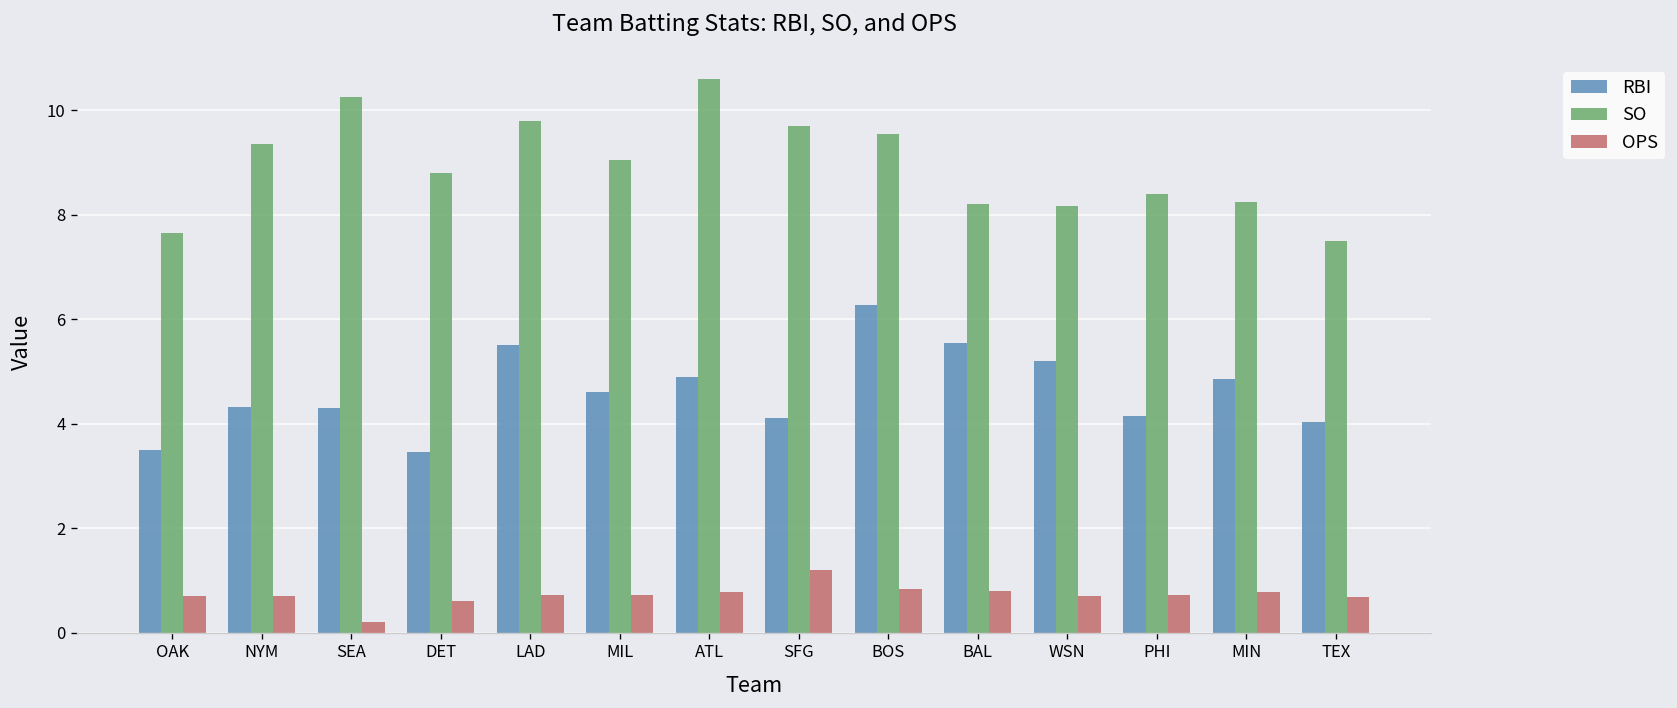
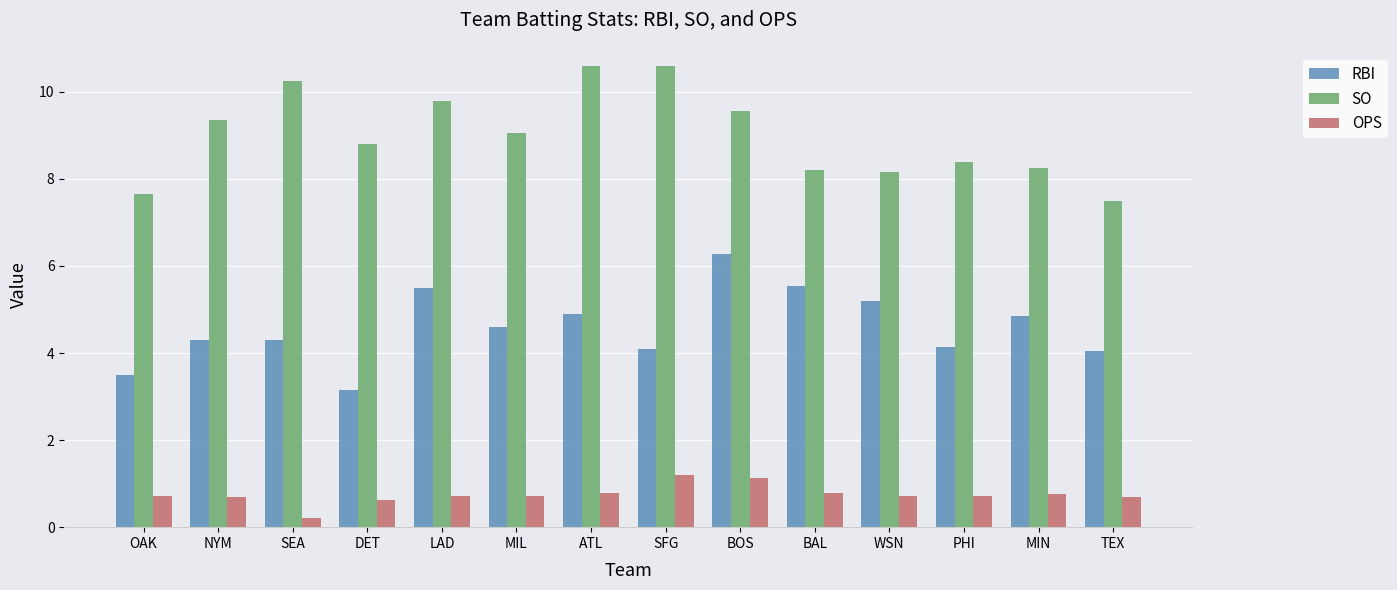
RBI, DET: 3.5 -> 3.2
SO, SFG: 9.7 -> 10.6
OPS, BOS: 0.8 -> 1.1
